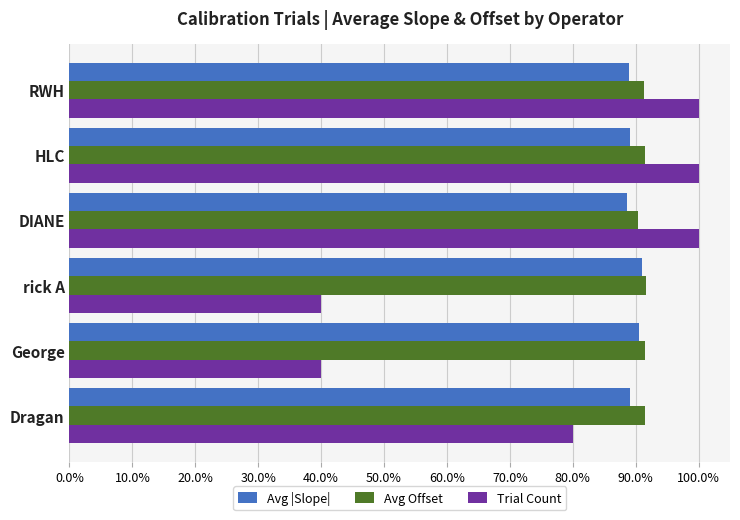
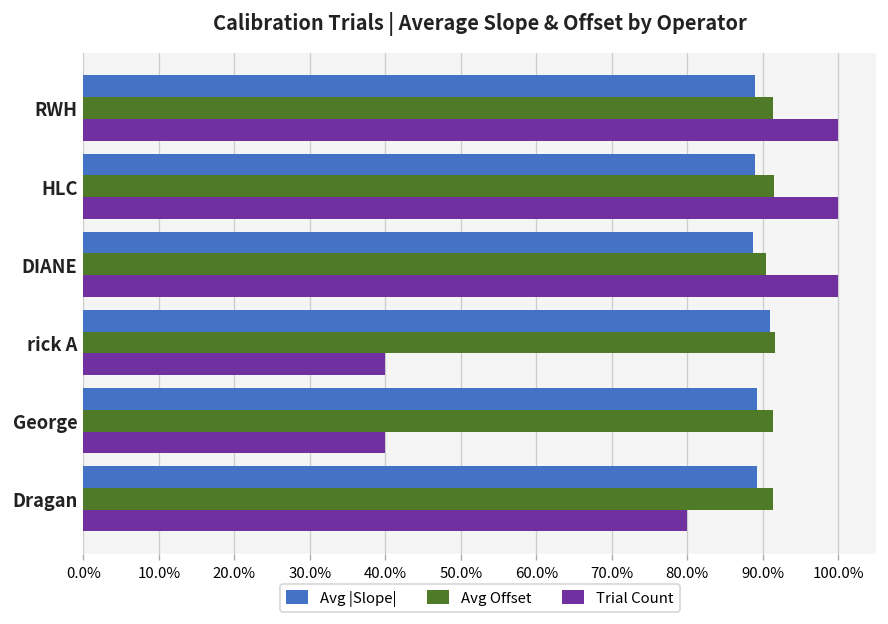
Avg |Slope|, George: 91% -> 89%
